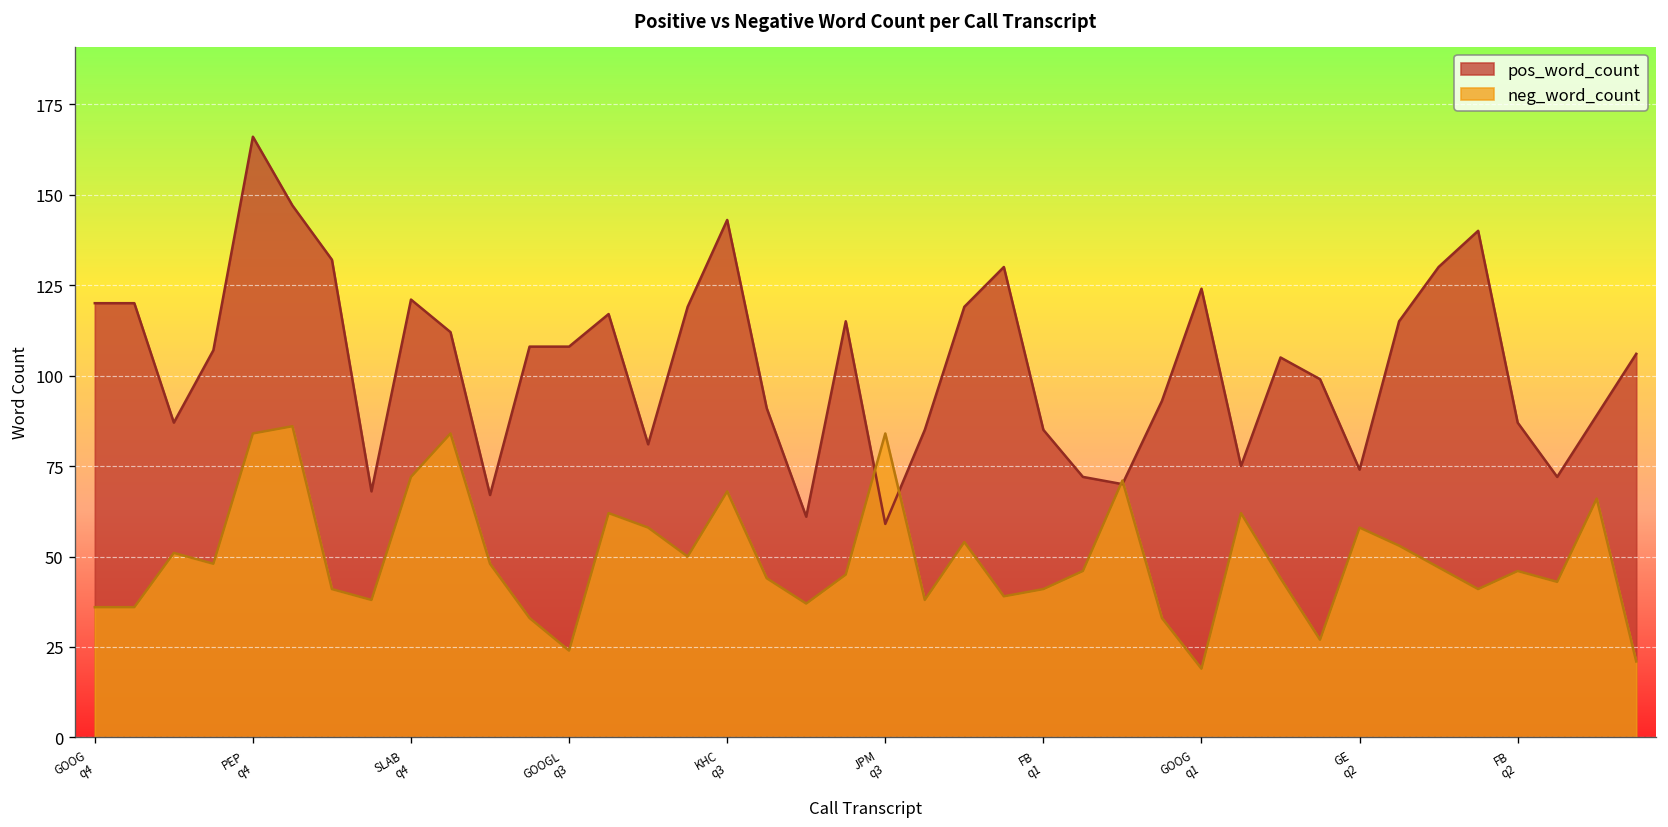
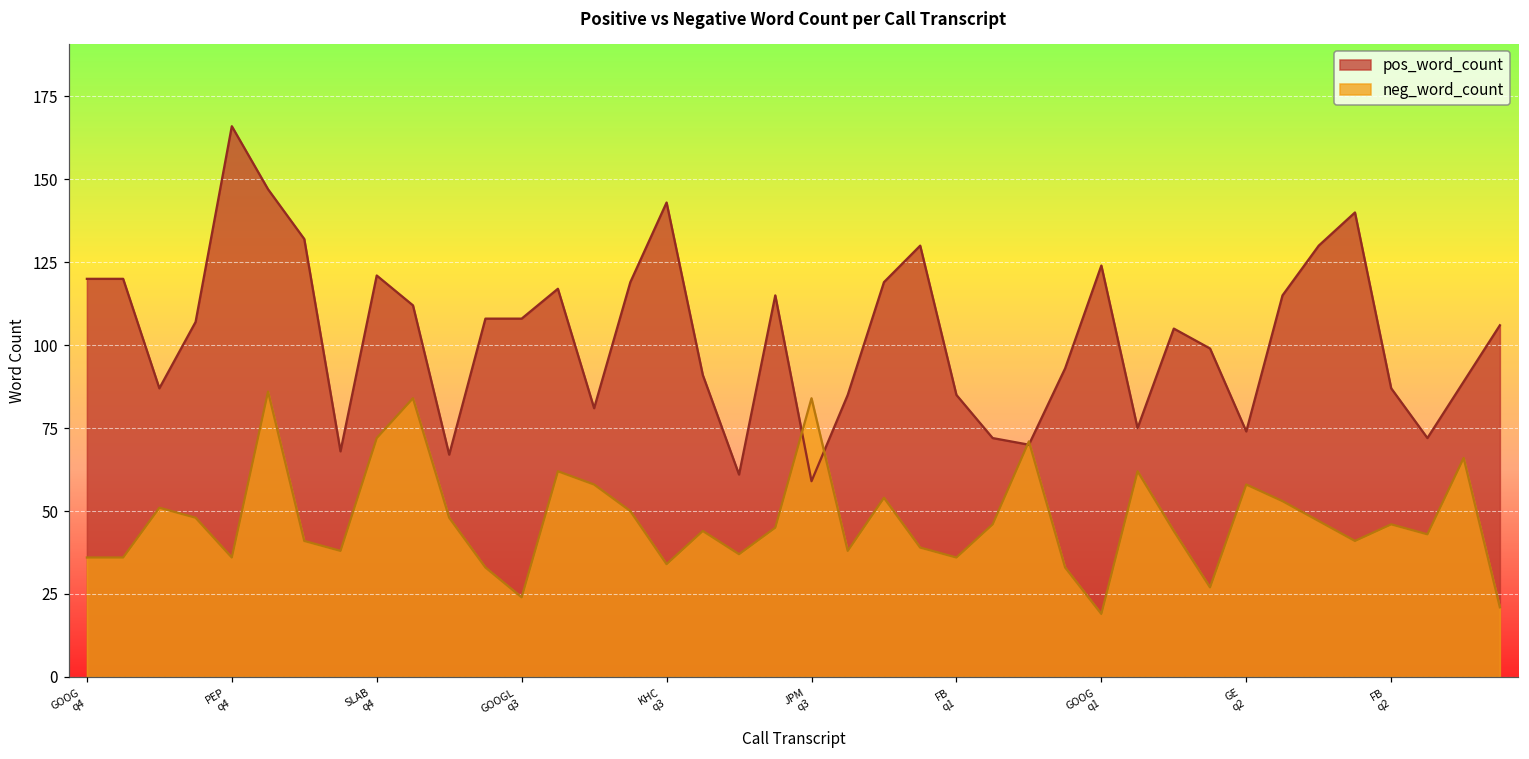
neg_word_count, PEP q4: 84 -> 36
neg_word_count, KHC q3: 68 -> 34
neg_word_count, FB q1: 41 -> 36
